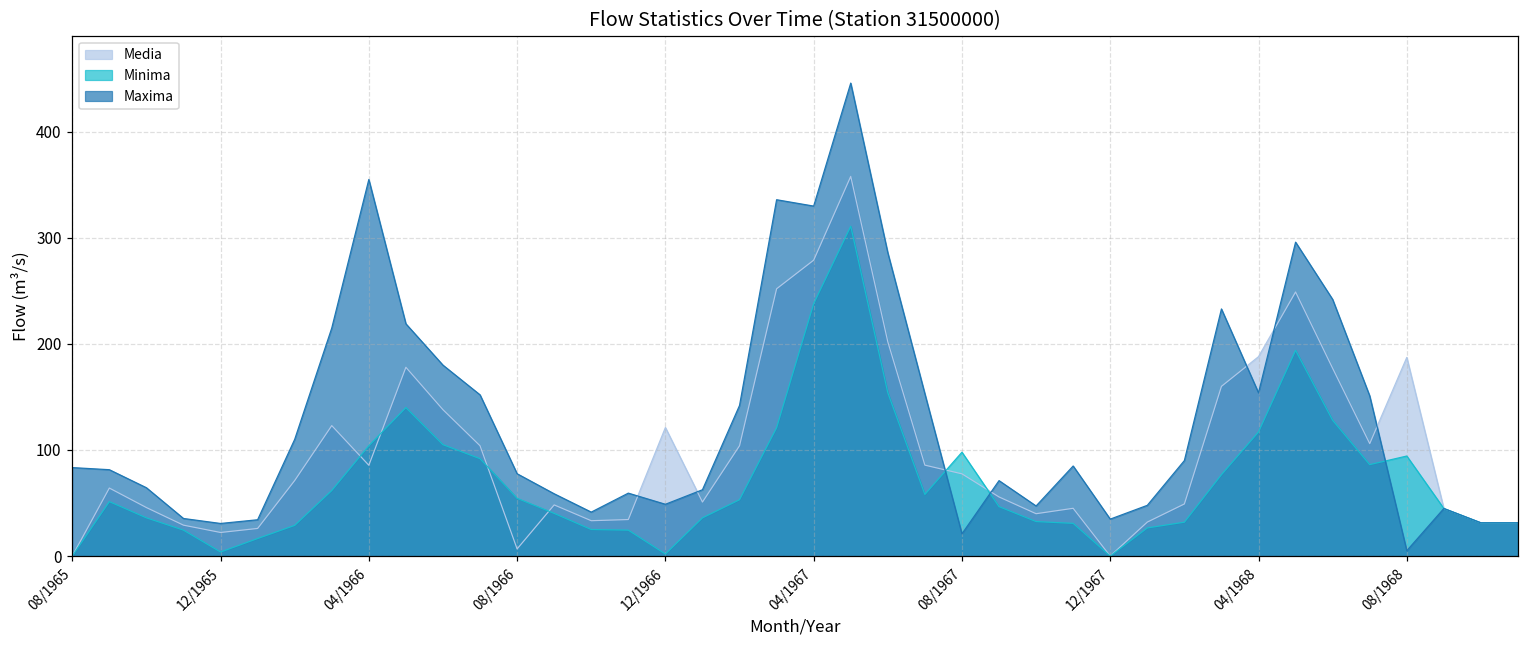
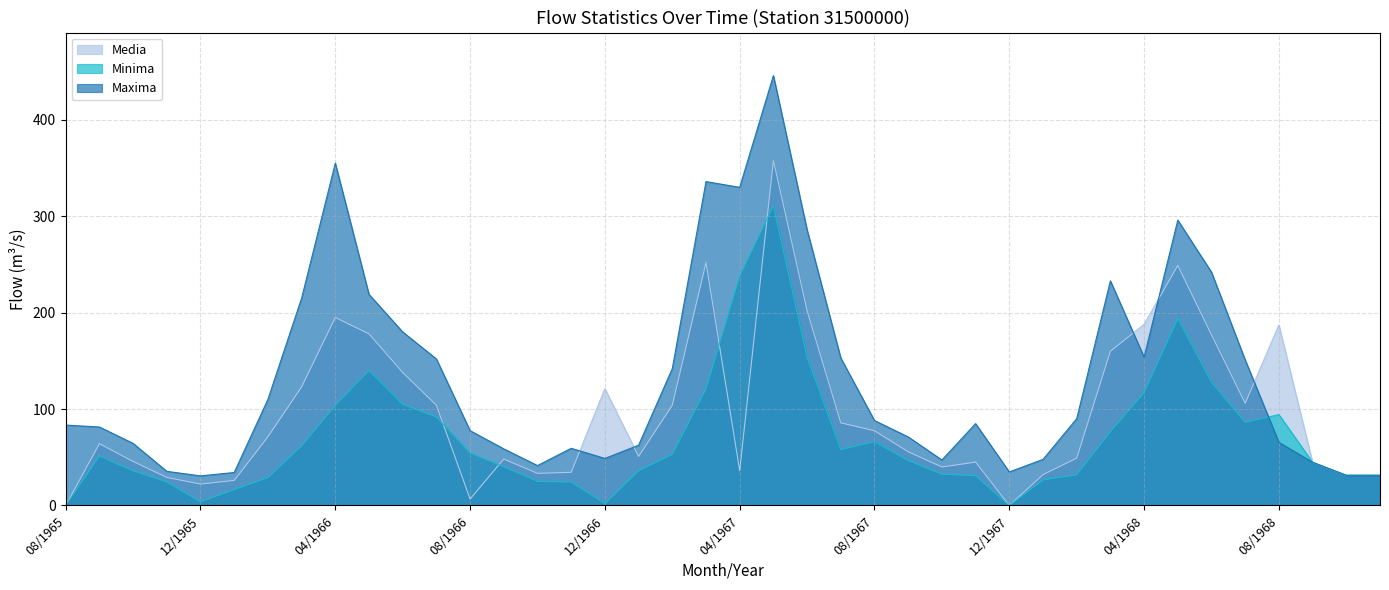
Media, 04/1966: 90 -> 200
Media, 04/1967: 280 -> 40
Minima, 08/1967: 100 -> 70
Maxima, 08/1967: 20 -> 90
Maxima, 08/1968: 10 -> 70
